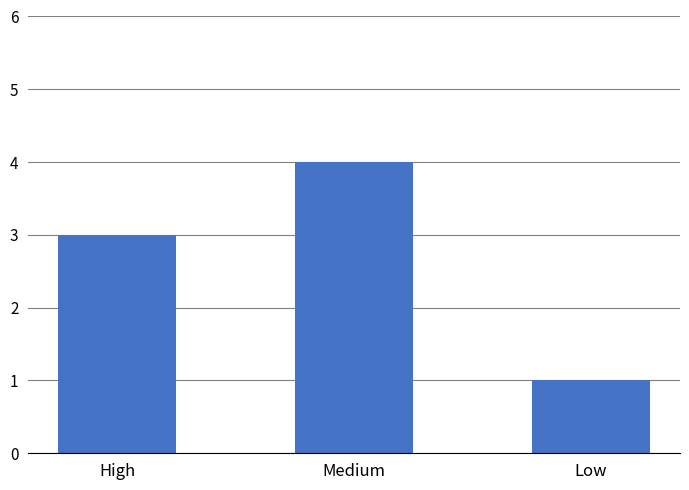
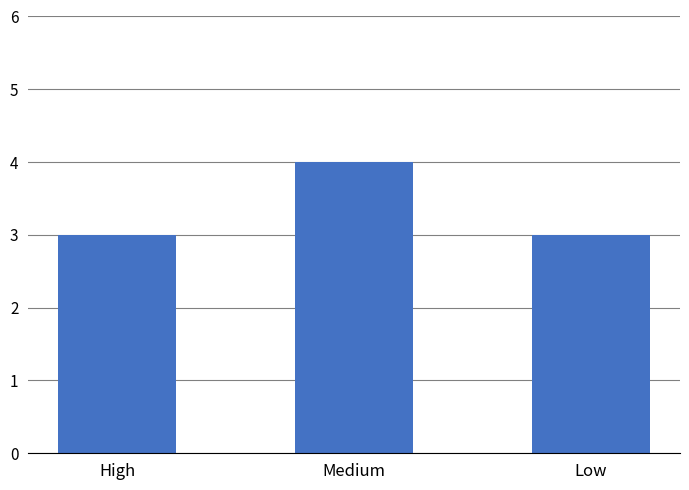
Low: 1 -> 3
